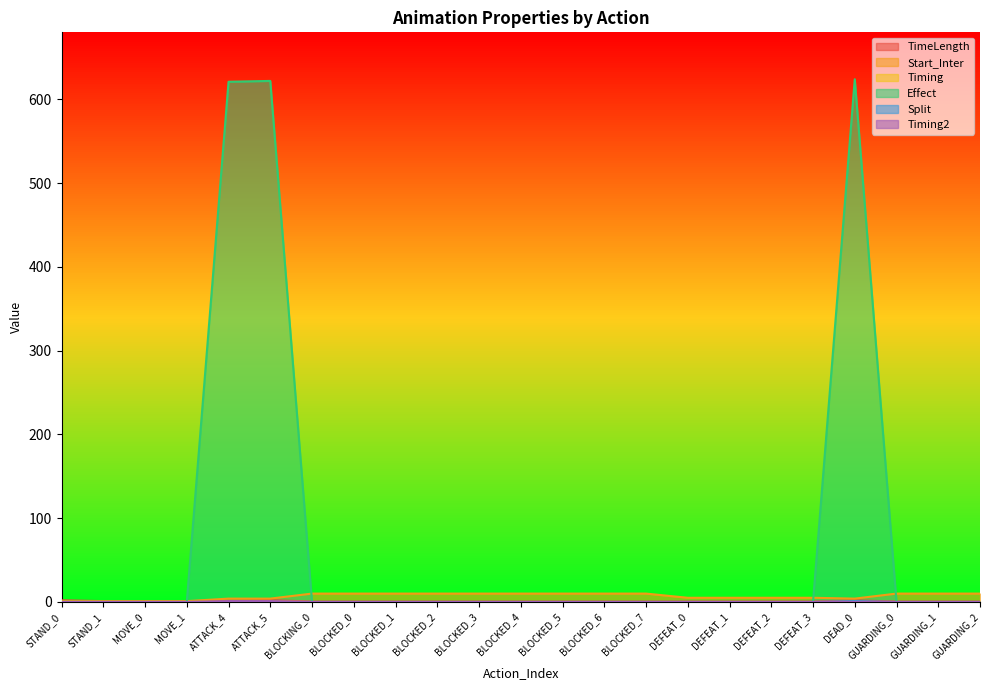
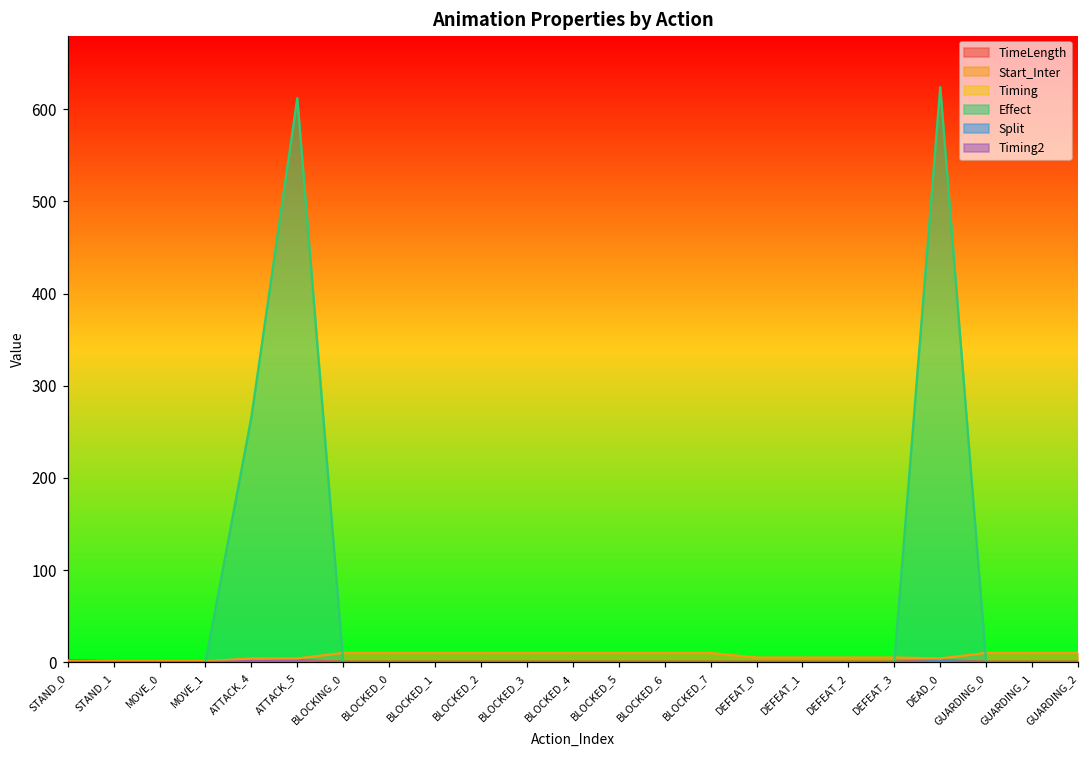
Effect, ATTACK_4: 620 -> 270
Effect, ATTACK_5: 620 -> 610
